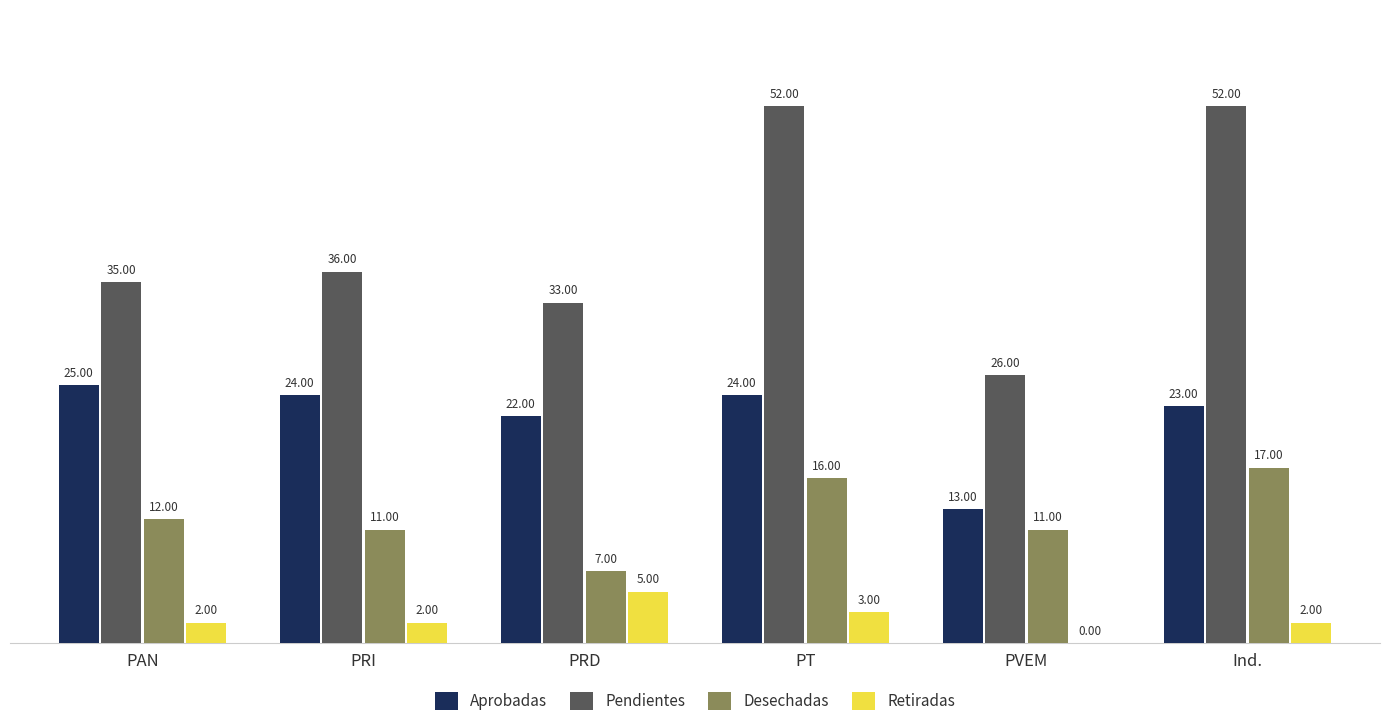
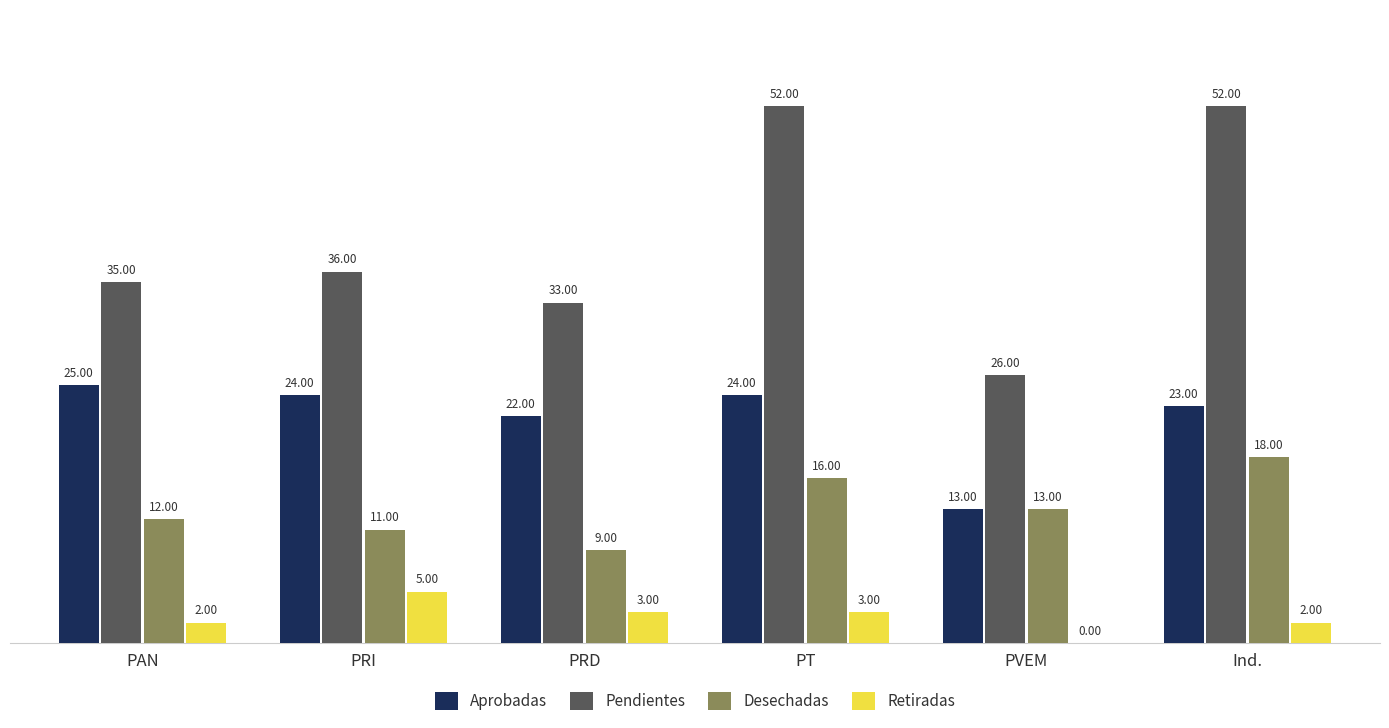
Retiradas, PRI: 2.00 -> 5.00
Desechadas, PRD: 7.00 -> 9.00
Retiradas, PRD: 5.00 -> 3.00
Desechadas, PVEM: 11.00 -> 13.00
Desechadas, Ind.: 17.00 -> 18.00
